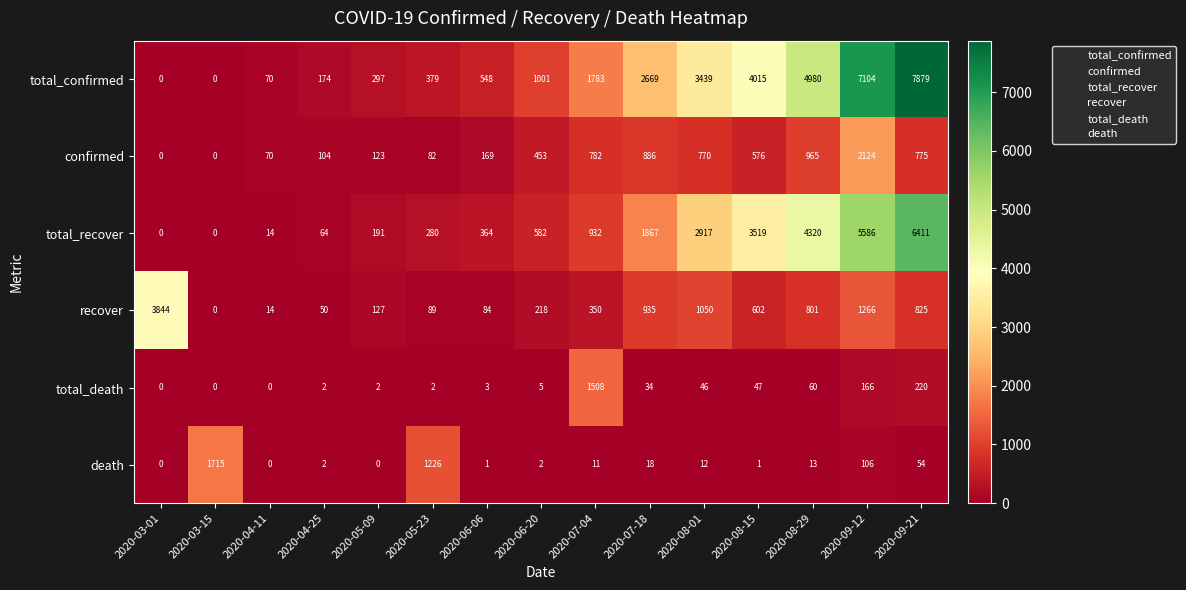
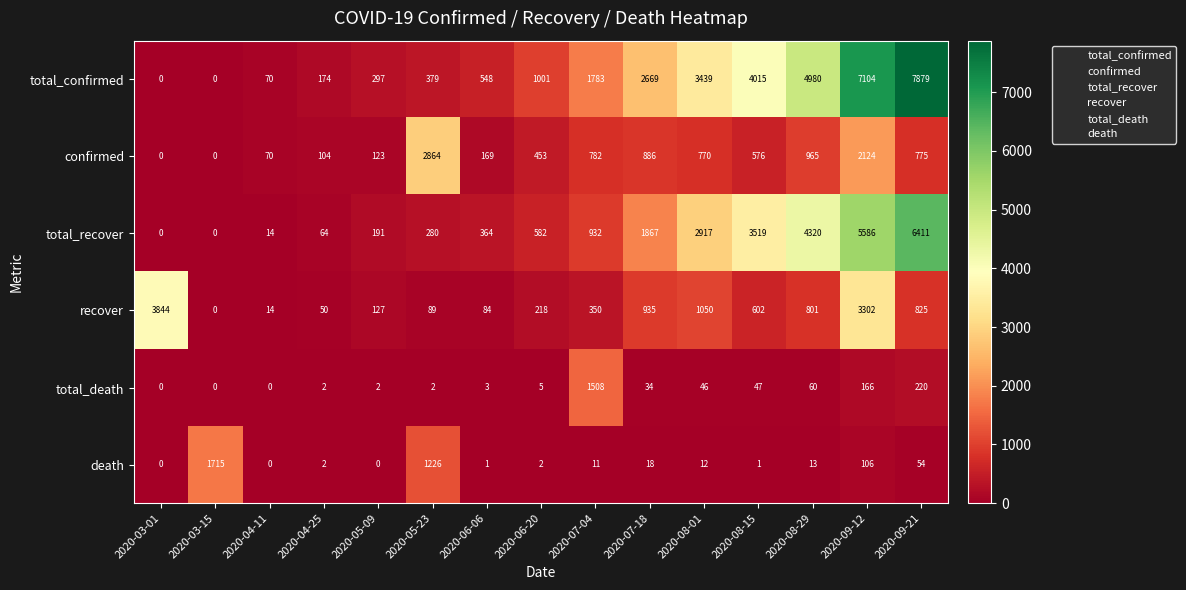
confirmed, 2020-05-23: 82 -> 2864
recover, 2020-09-12: 1266 -> 3302
